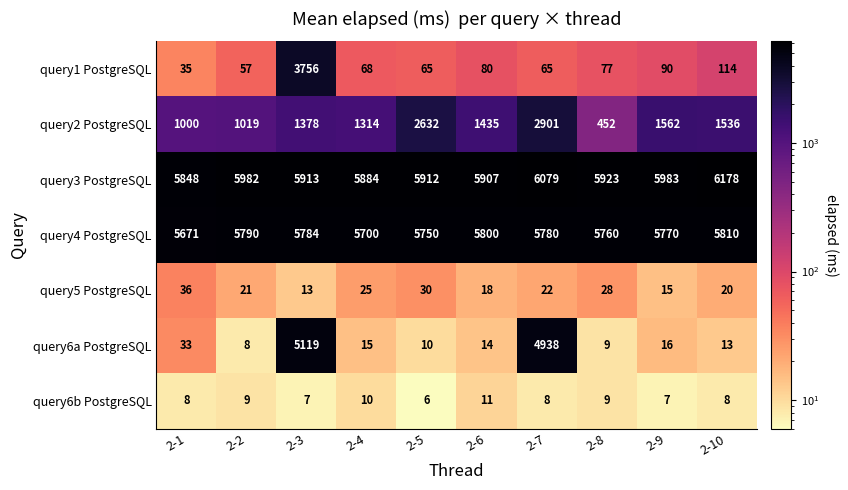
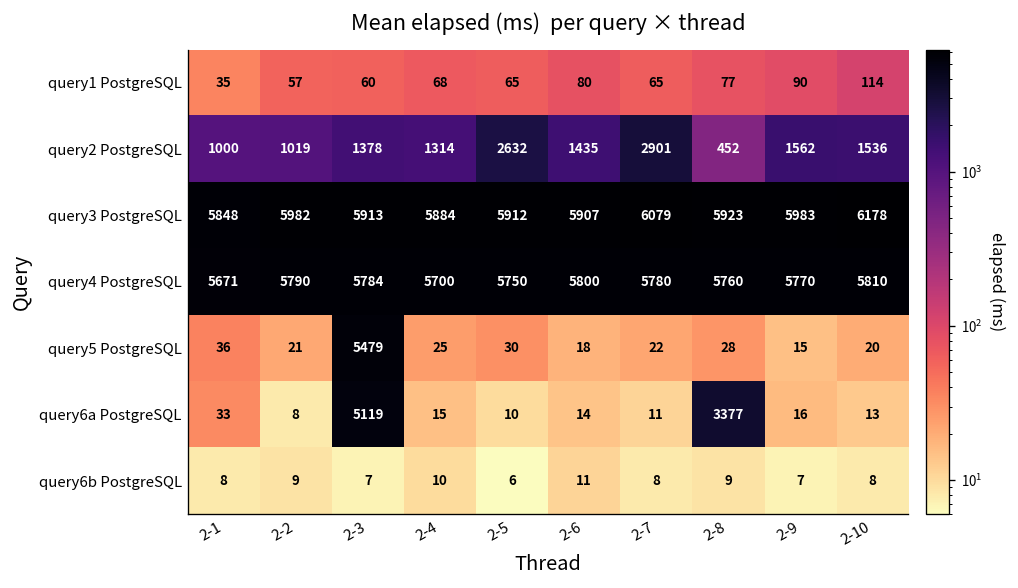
query1 PostgreSQL, 2-3: 3756 -> 60
query5 PostgreSQL, 2-3: 13 -> 5479
query6a PostgreSQL, 2-7: 4938 -> 11
query6a PostgreSQL, 2-8: 9 -> 3377
